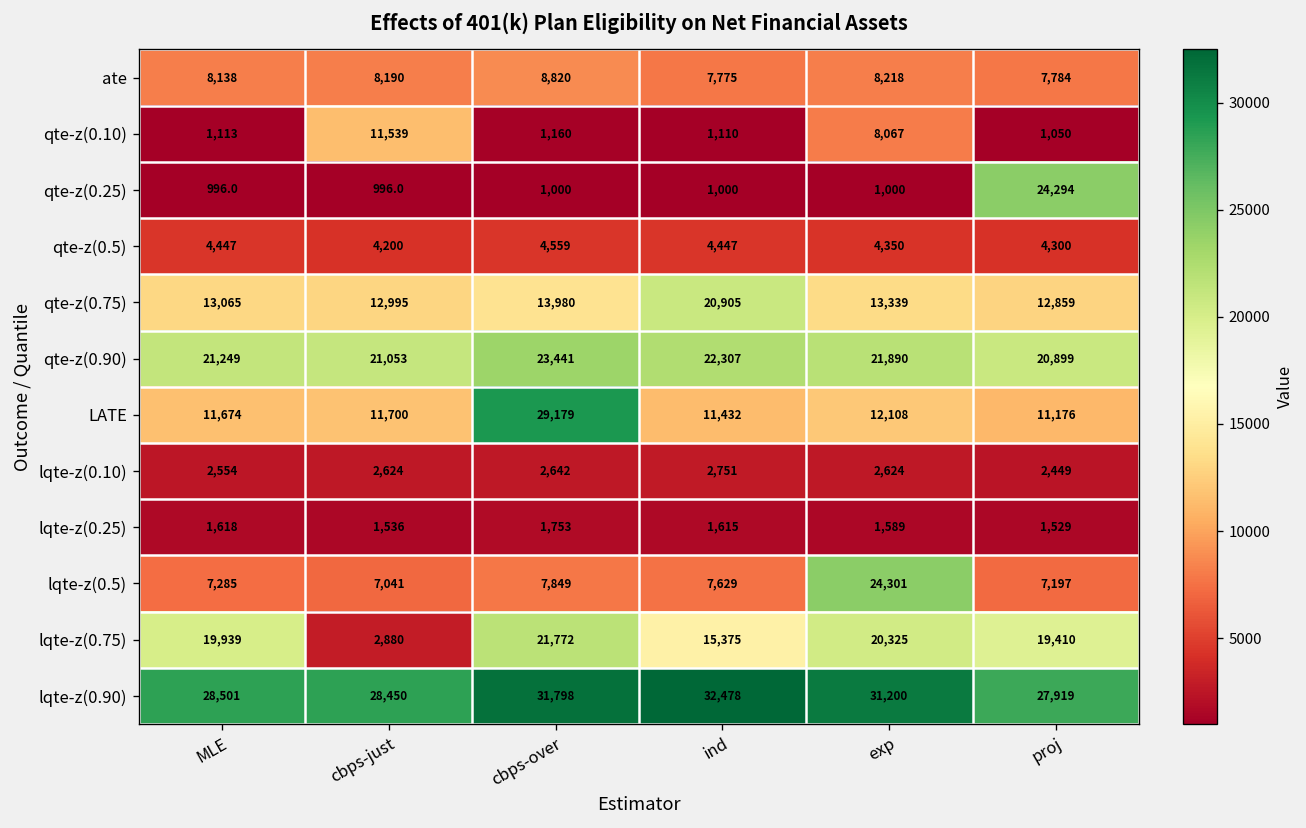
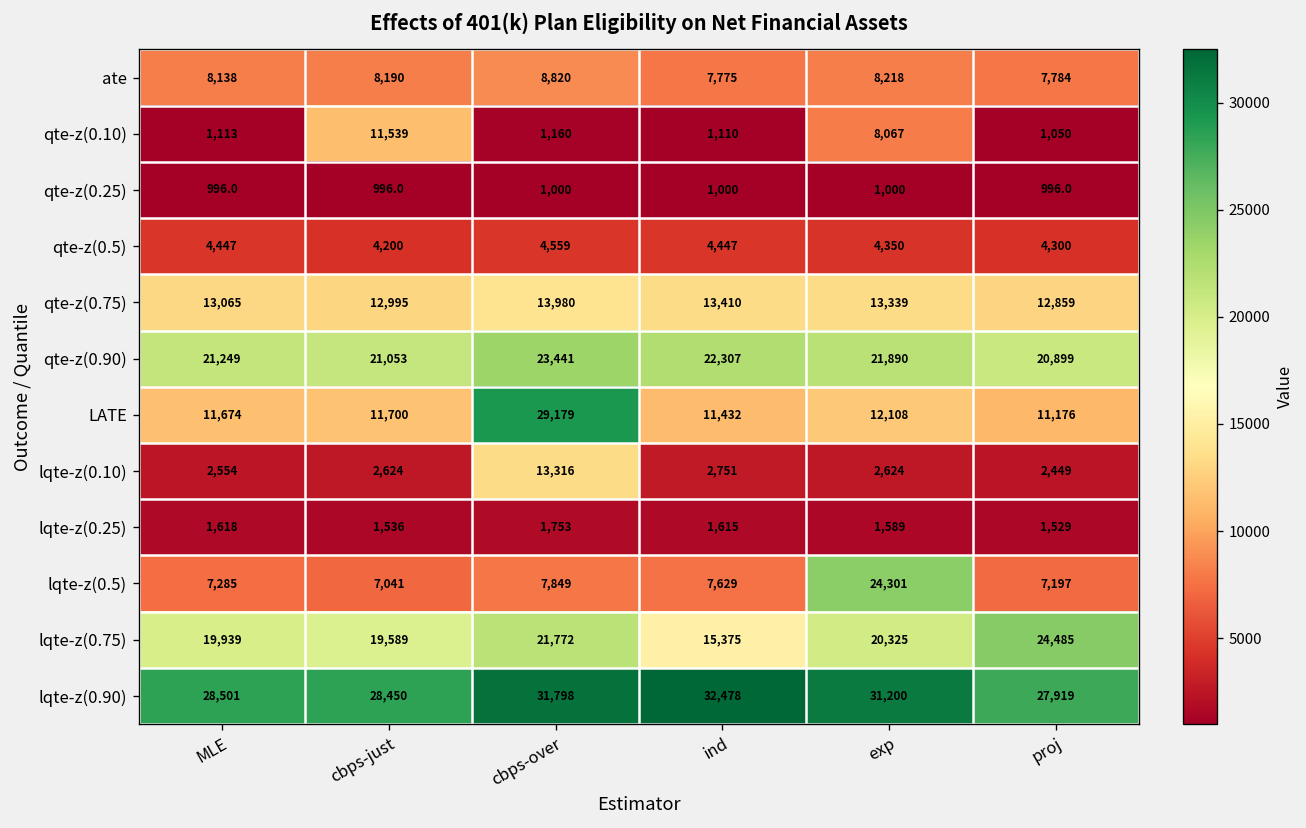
qte-z(0.25), proj: 24,294 -> 996.0
qte-z(0.75), ind: 20,905 -> 13,410
lqte-z(0.10), cbps-over: 2,642 -> 13,316
lqte-z(0.75), cbps-just: 2,880 -> 19,589
lqte-z(0.75), proj: 19,410 -> 24,485
